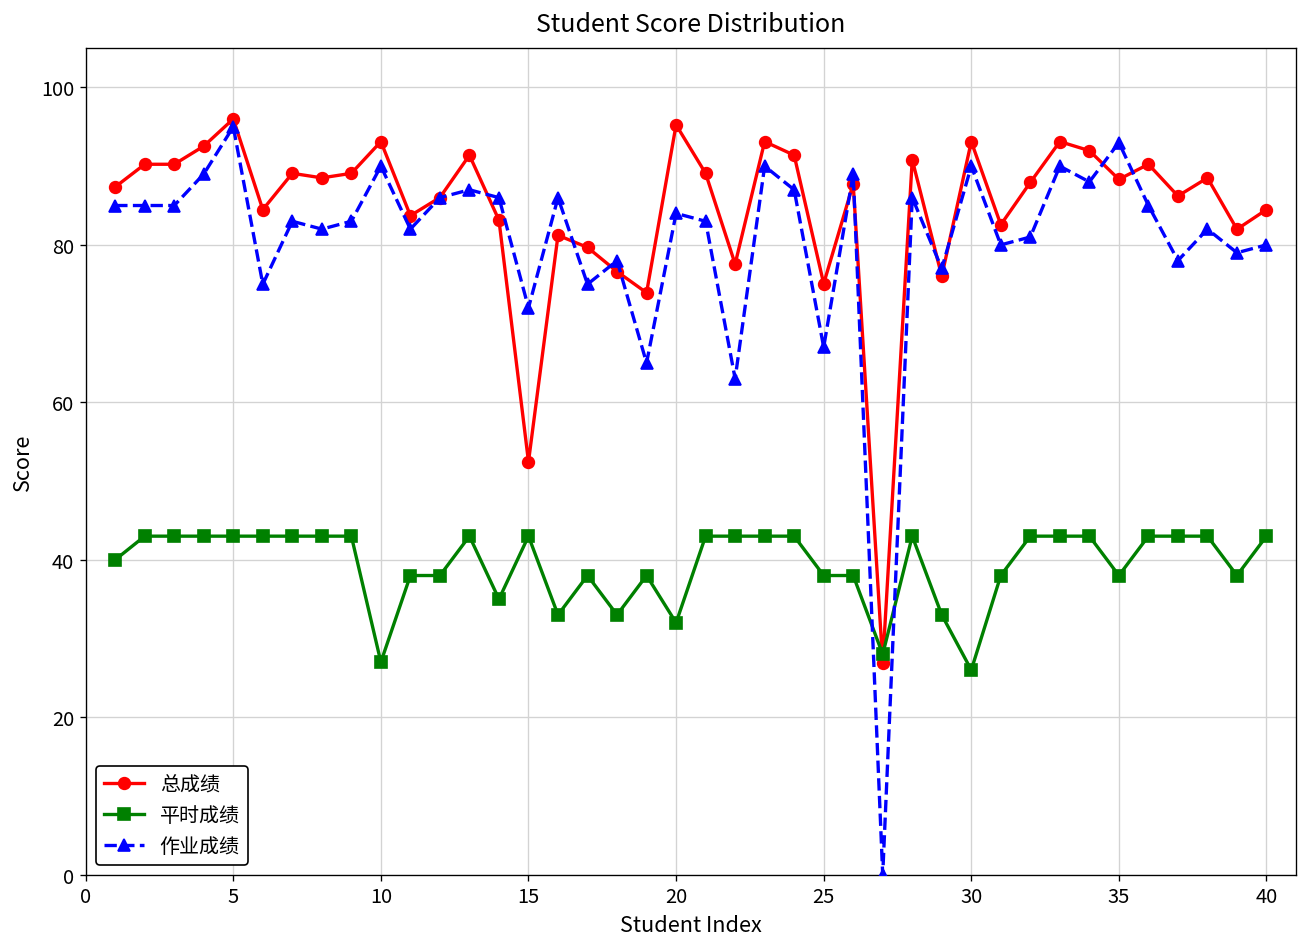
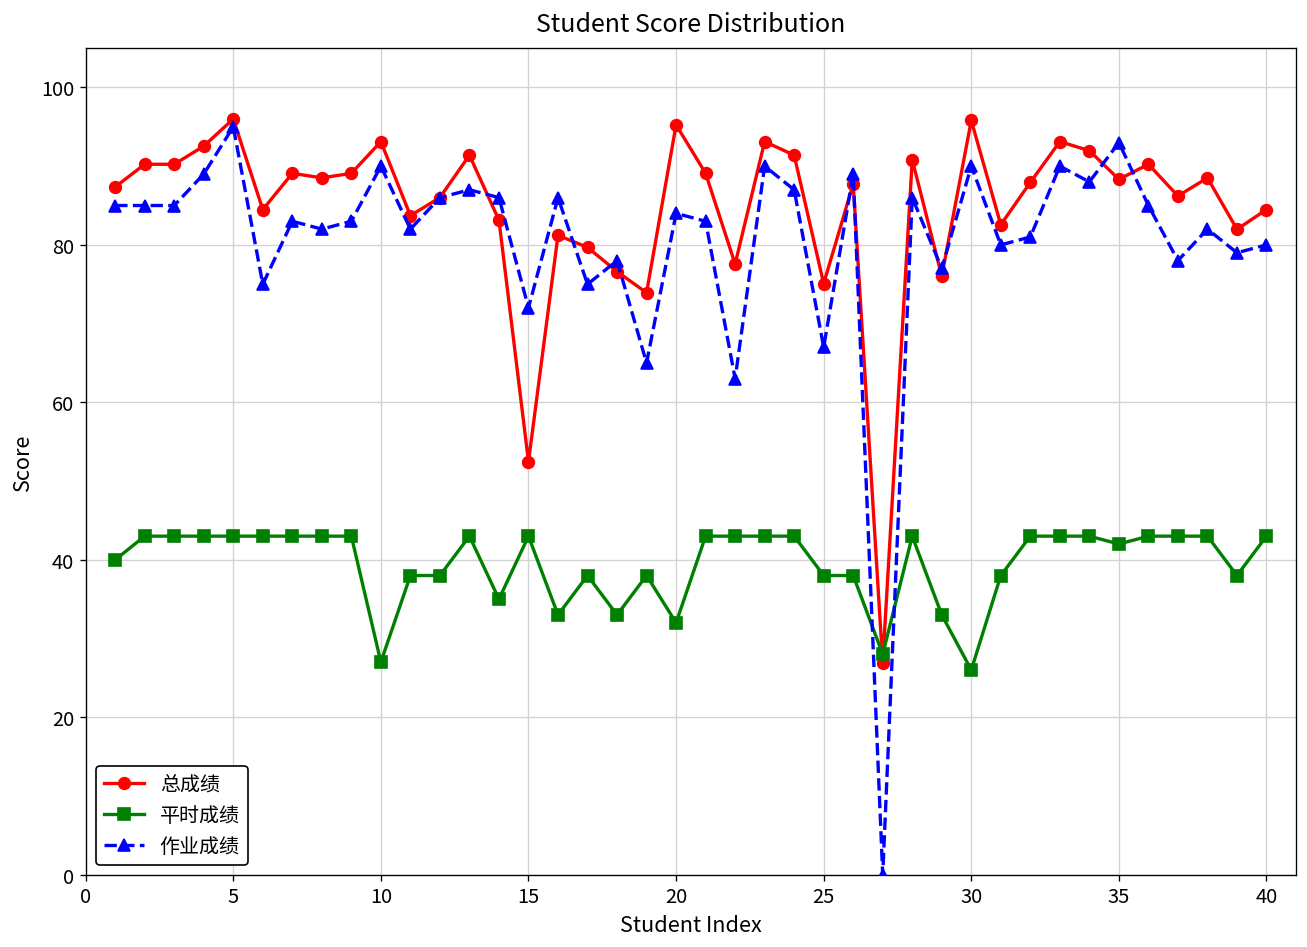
总成绩, 30: 93 -> 96
平时成绩, 35: 38 -> 42
